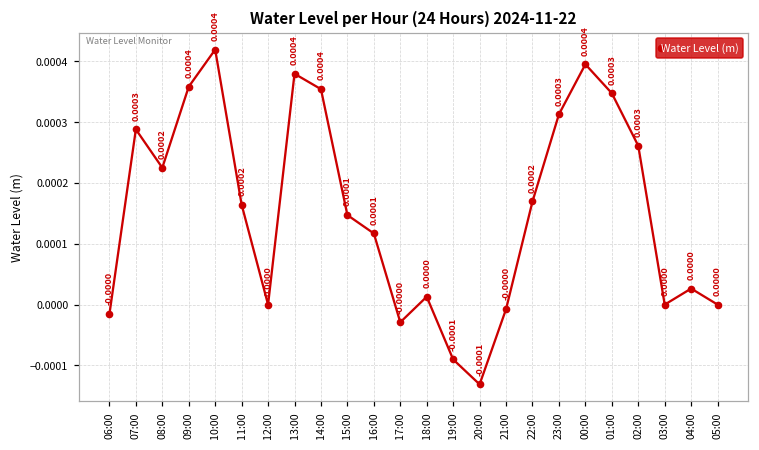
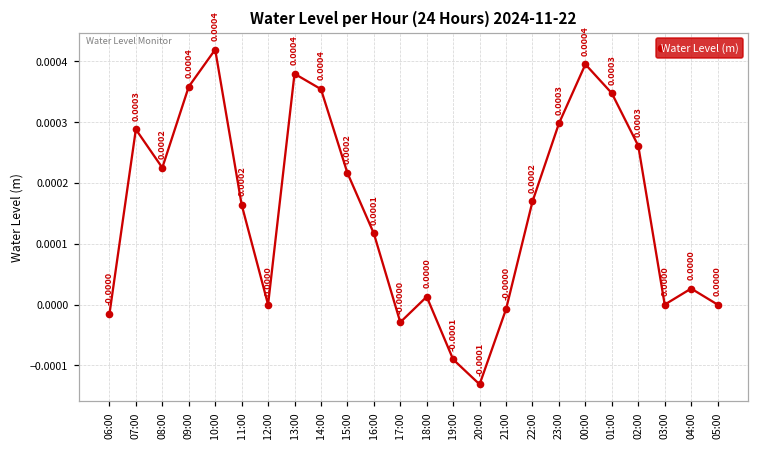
15:00: 0.0001 -> 0.0002
23:00: 0.00031 -> 0.00030
